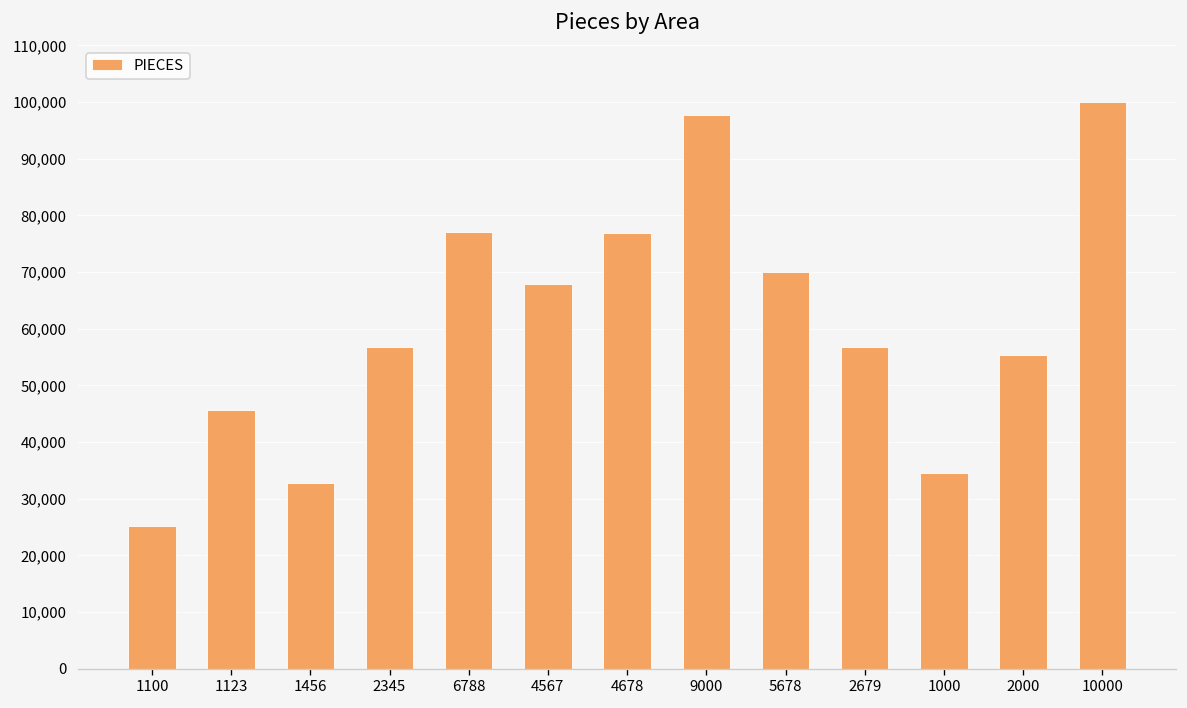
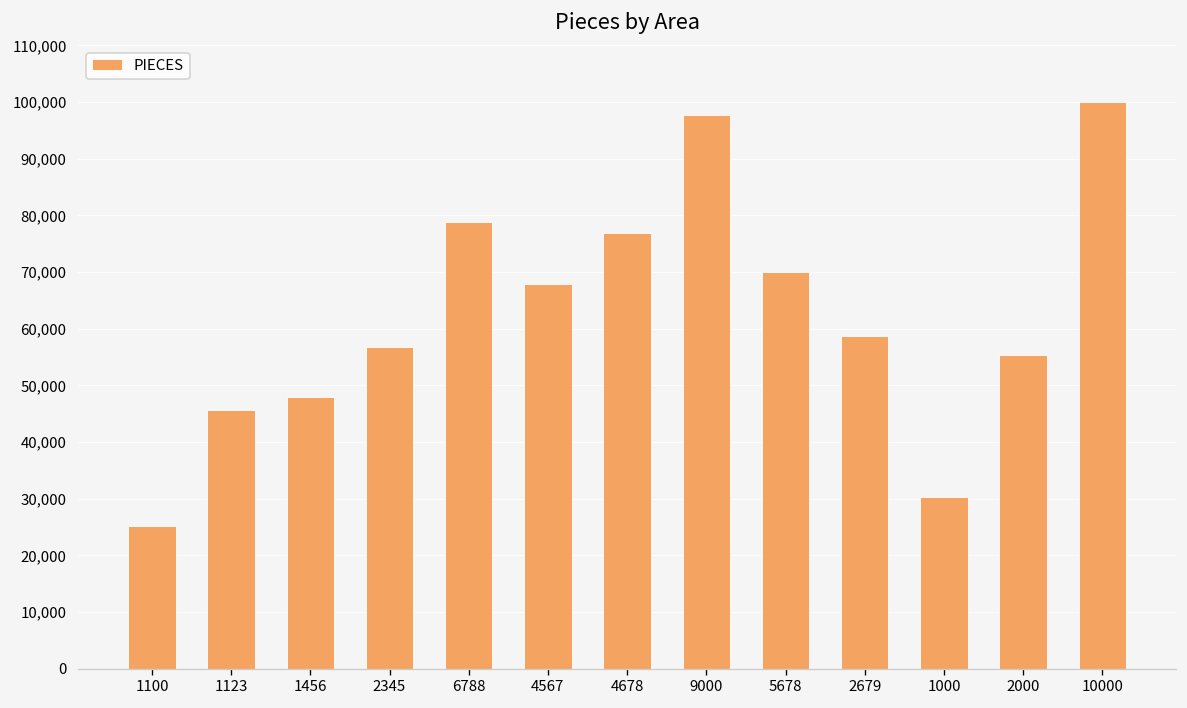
1456: 33,000 -> 48,000
6788: 77,000 -> 79,000
2679: 57,000 -> 59,000
1000: 35,000 -> 30,000
